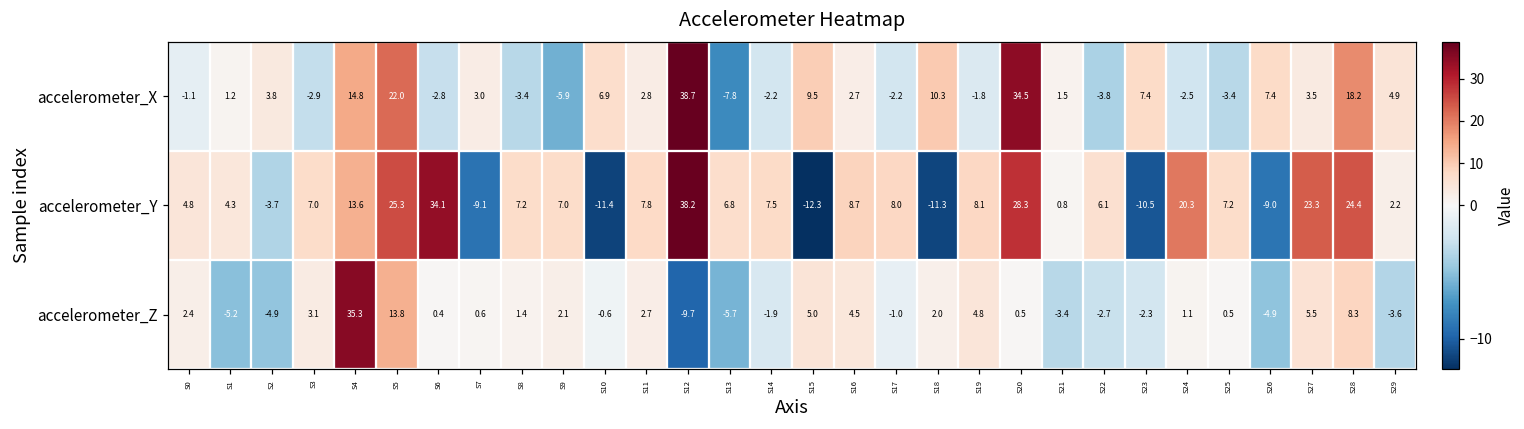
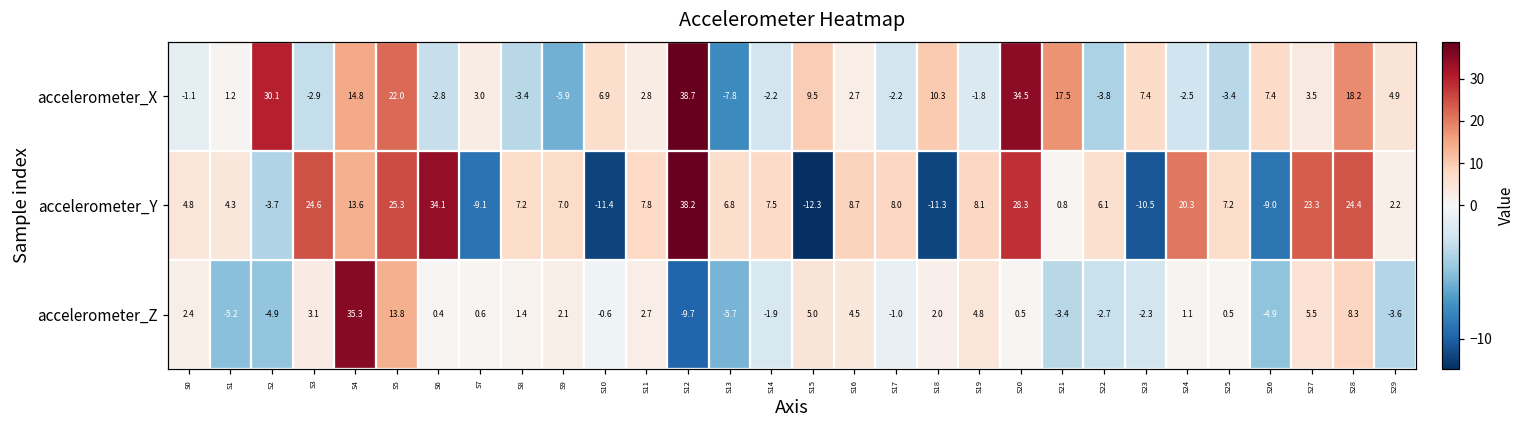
accelerometer_X, S2: 3.8 -> 30.1
accelerometer_X, S21: 1.5 -> 17.5
accelerometer_Y, S3: 7.0 -> 24.6
